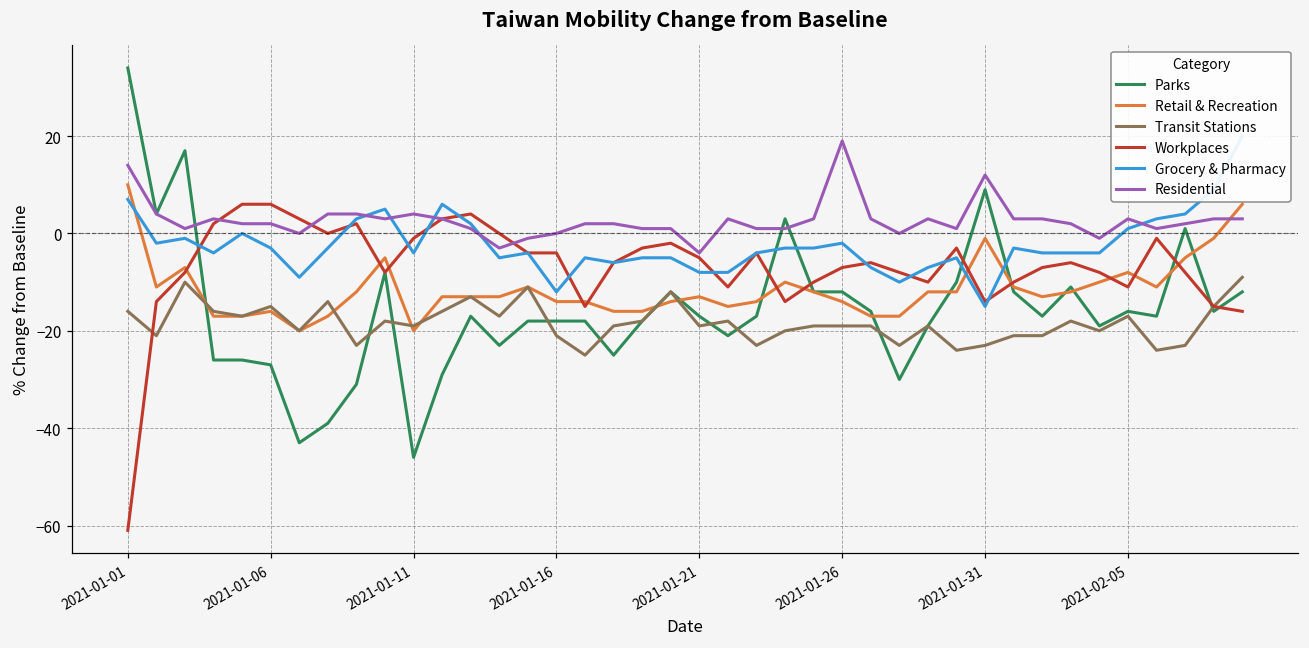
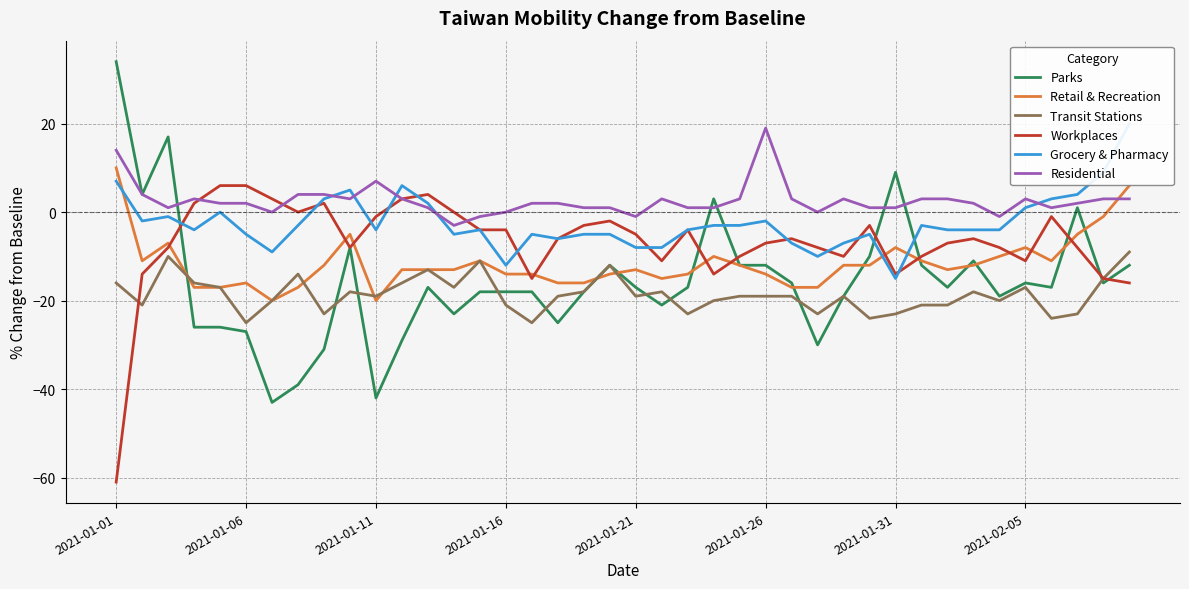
Transit Stations, 2021-01-06: -15 -> -25
Grocery & Pharmacy, 2021-01-06: -3 -> -5
Parks, 2021-01-11: -46 -> -42
Residential, 2021-01-11: 4 -> 7
Residential, 2021-01-21: -4 -> -1
Retail & Recreation, 2021-01-31: -1 -> -8
Residential, 2021-01-31: 12 -> 1
